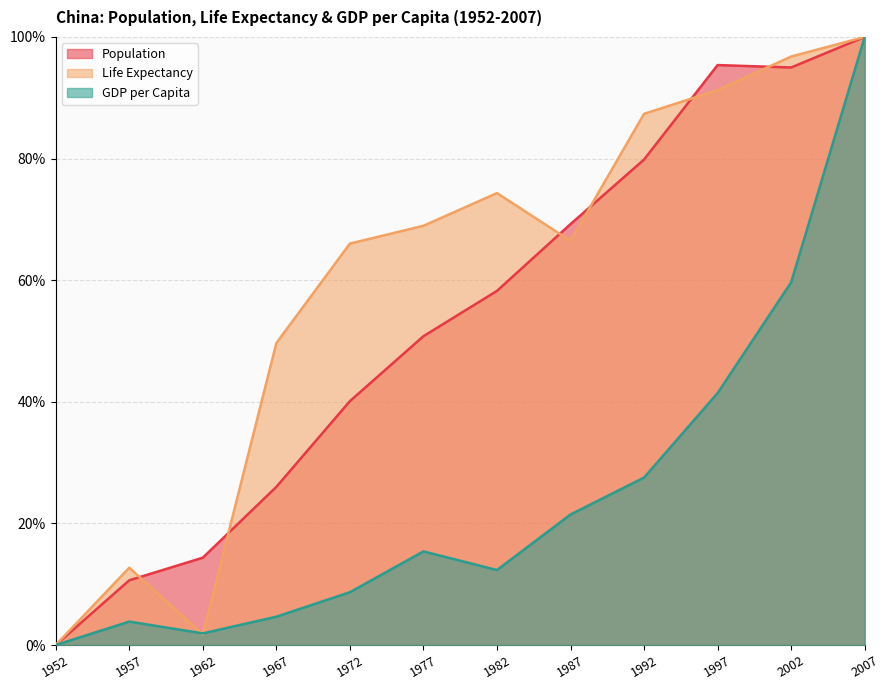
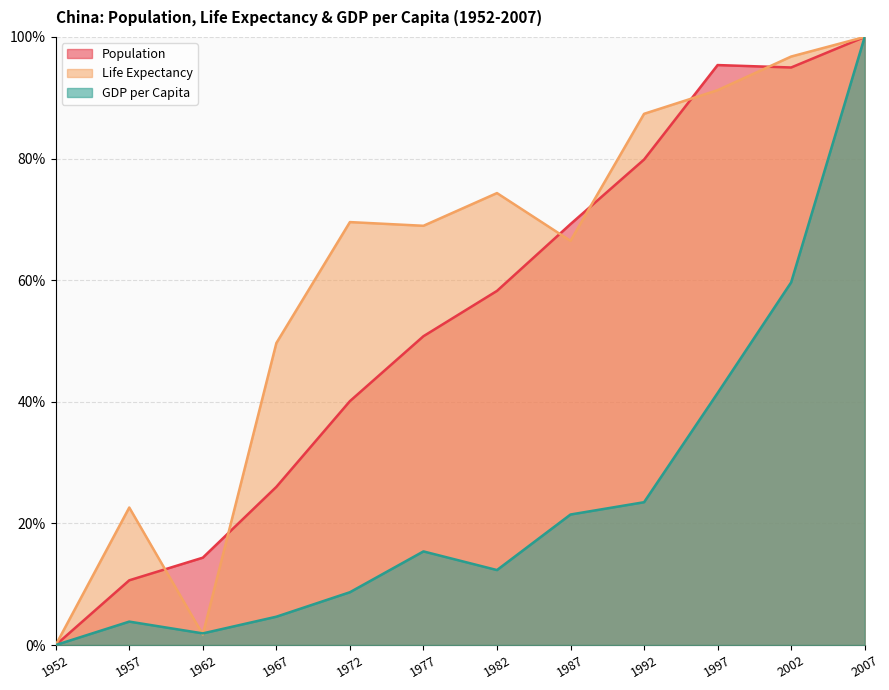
Life Expectancy, 1957: 13% -> 23%
Life Expectancy, 1972: 66% -> 70%
GDP per Capita, 1992: 28% -> 23%
